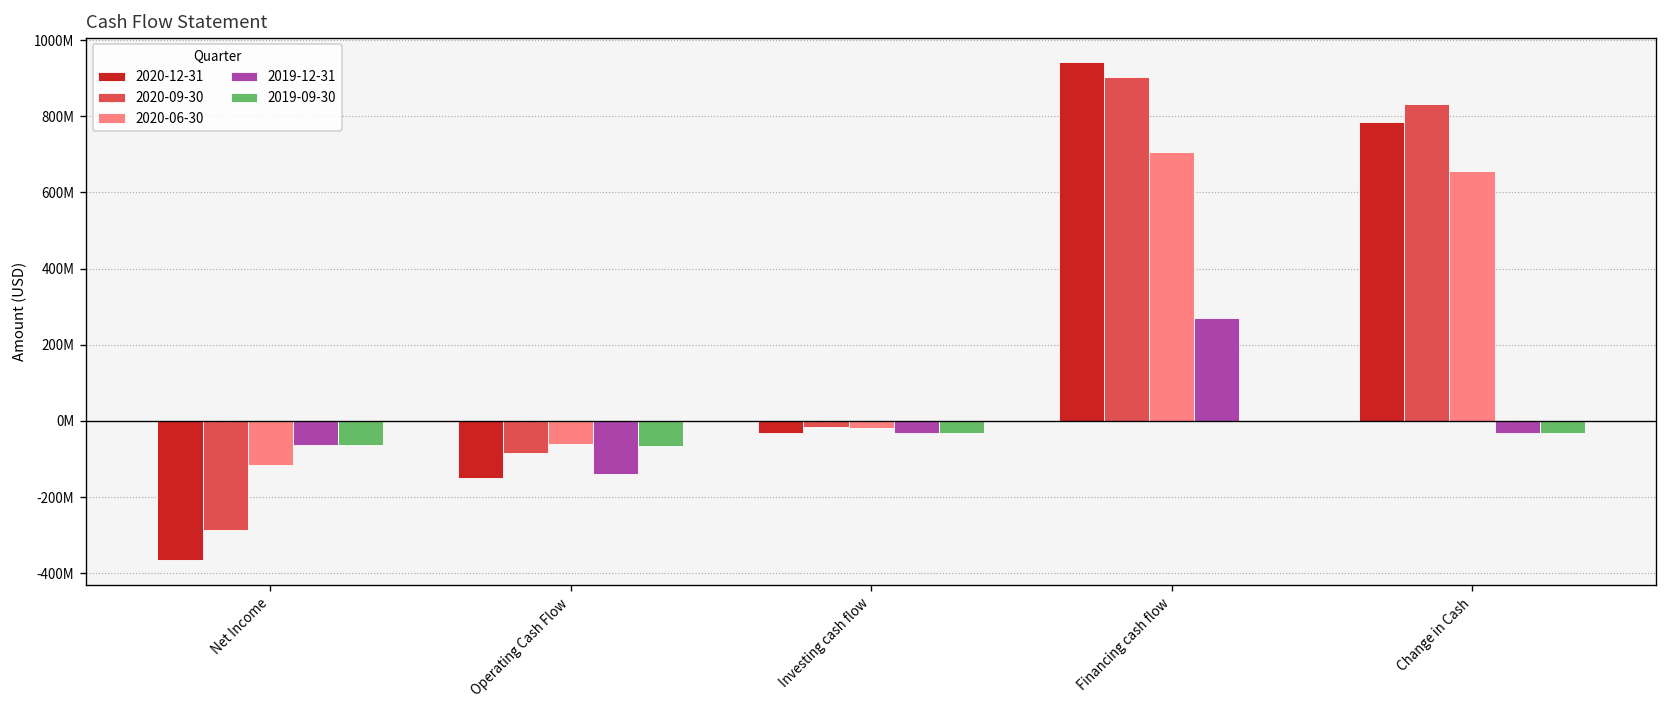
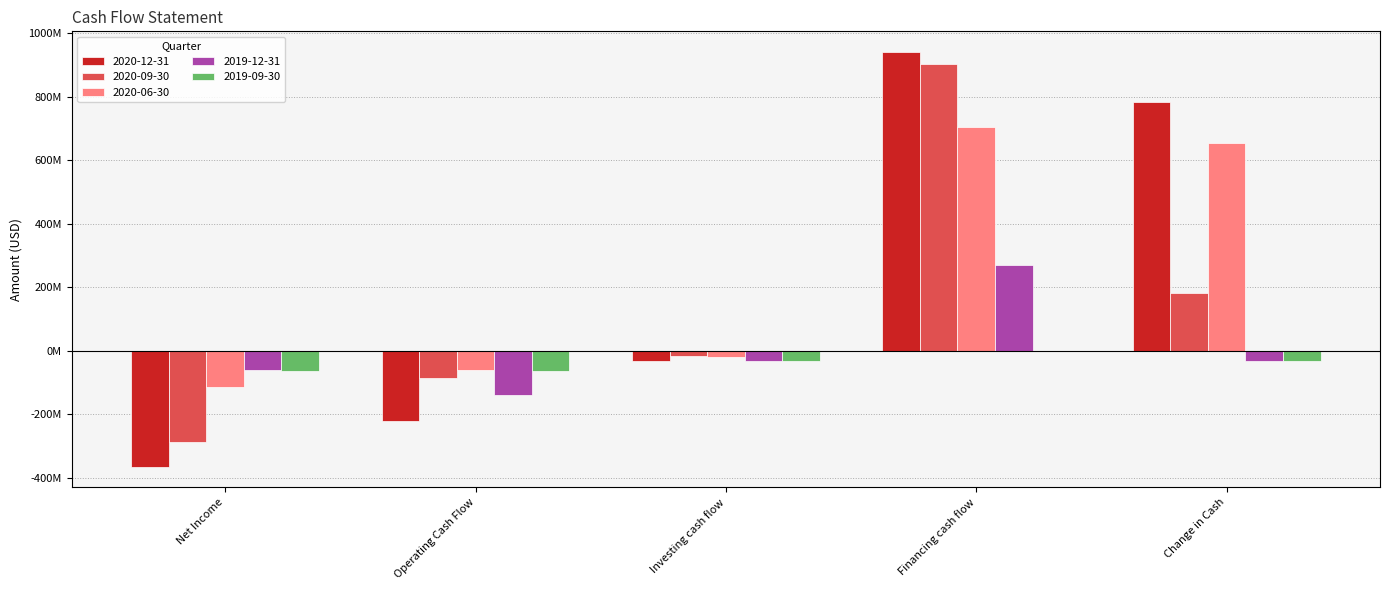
2020-12-31, Operating Cash Flow: -150000000 -> -220000000
2020-09-30, Change in Cash: 830000000 -> 180000000
